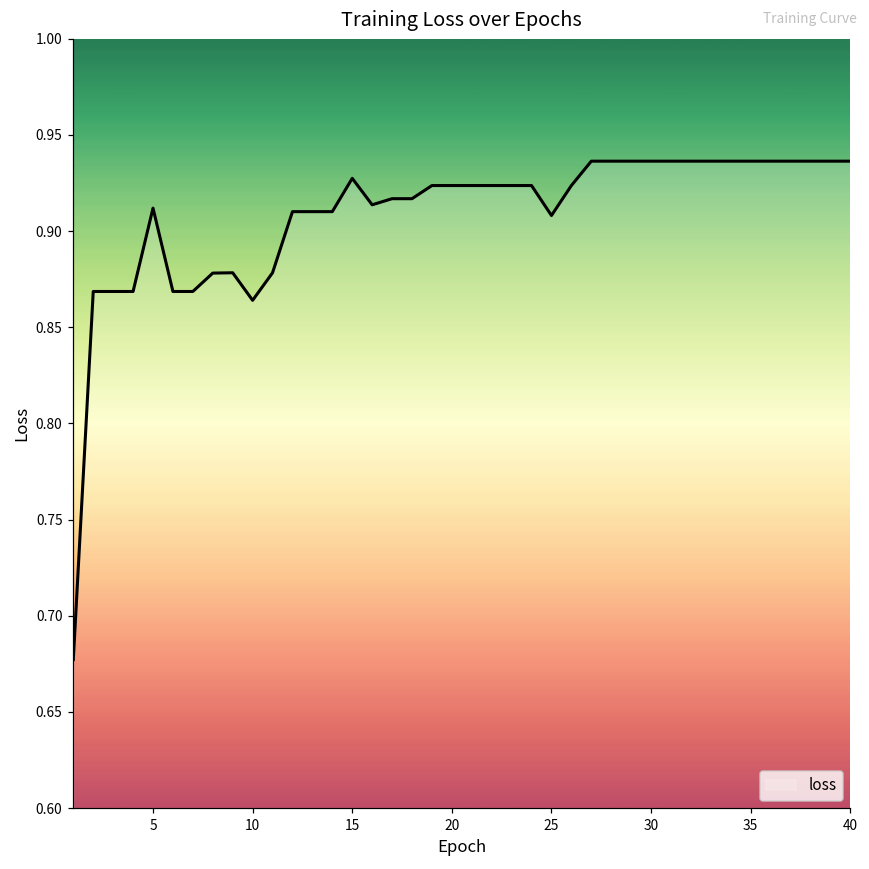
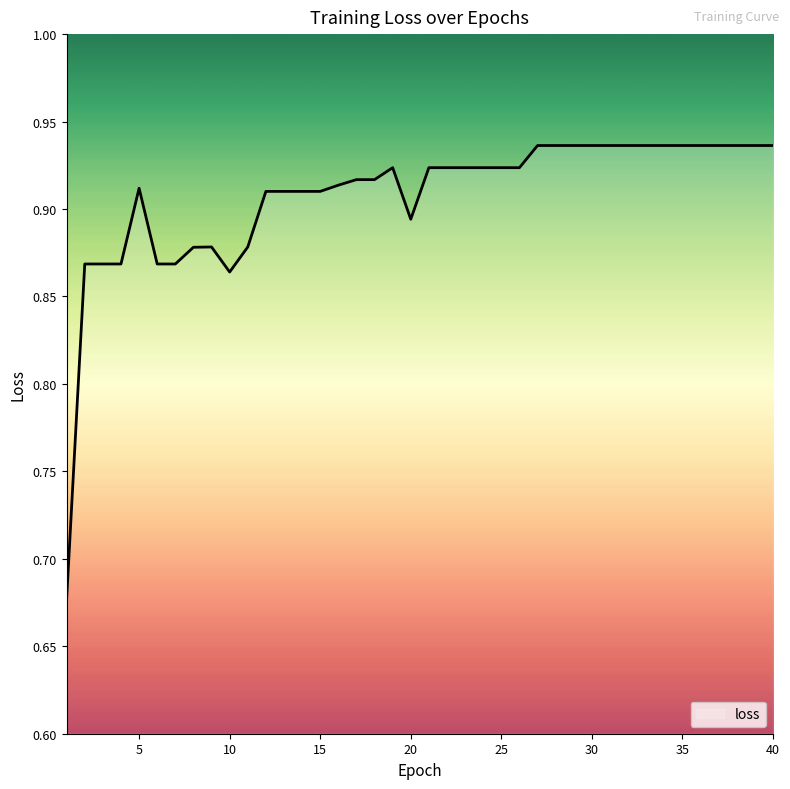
15: 0.927 -> 0.910
20: 0.924 -> 0.894
25: 0.908 -> 0.924
